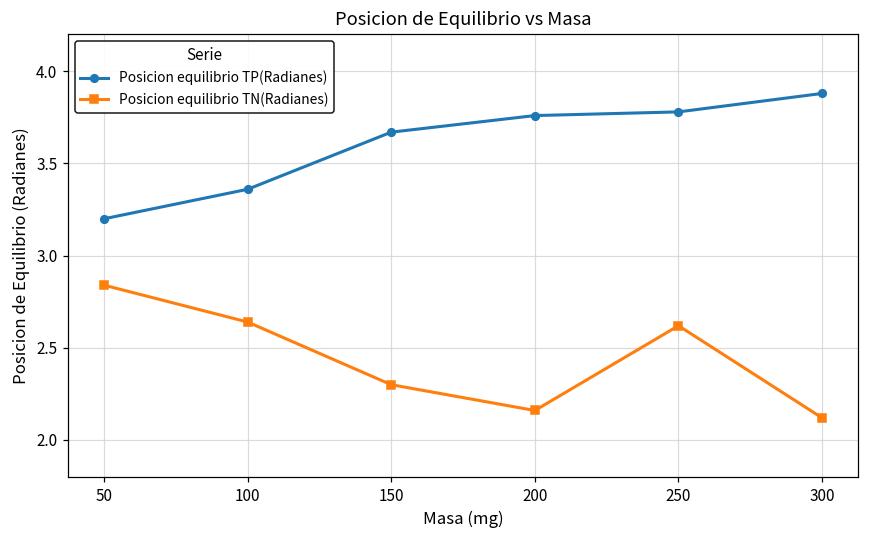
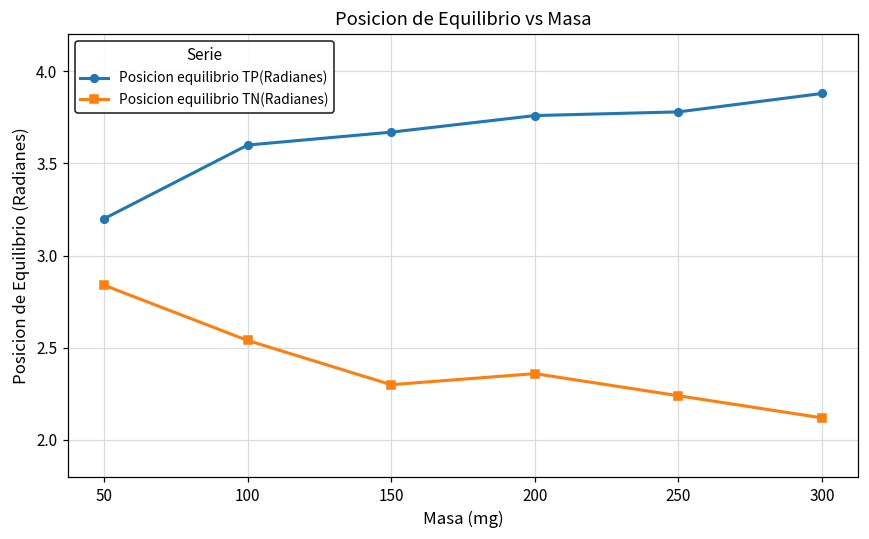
Posicion equilibrio TP(Radianes), 100: 3.36 -> 3.60
Posicion equilibrio TN(Radianes), 100: 2.64 -> 2.54
Posicion equilibrio TN(Radianes), 200: 2.16 -> 2.36
Posicion equilibrio TN(Radianes), 250: 2.62 -> 2.24
